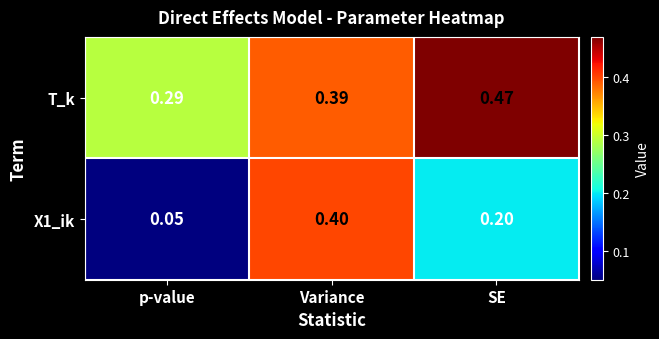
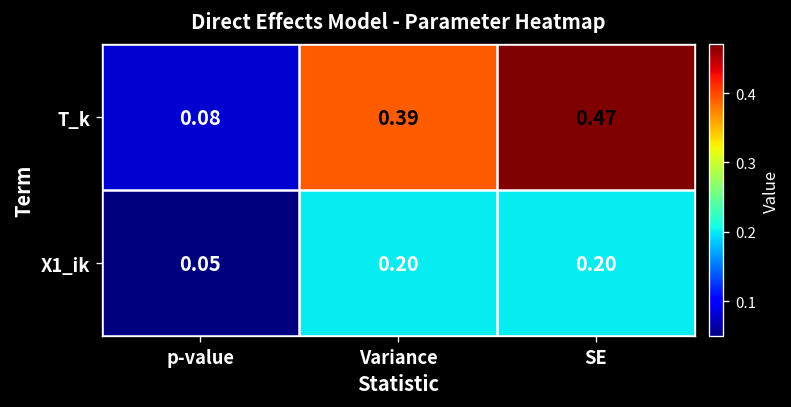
T_k, p-value: 0.29 -> 0.08
X1_ik, Variance: 0.40 -> 0.20
